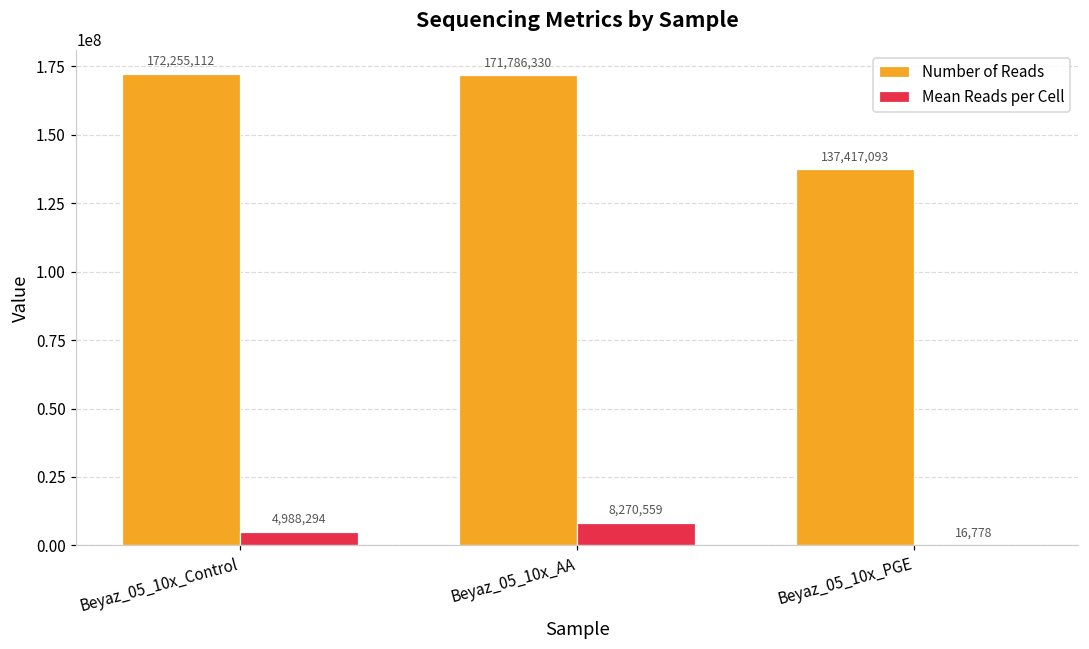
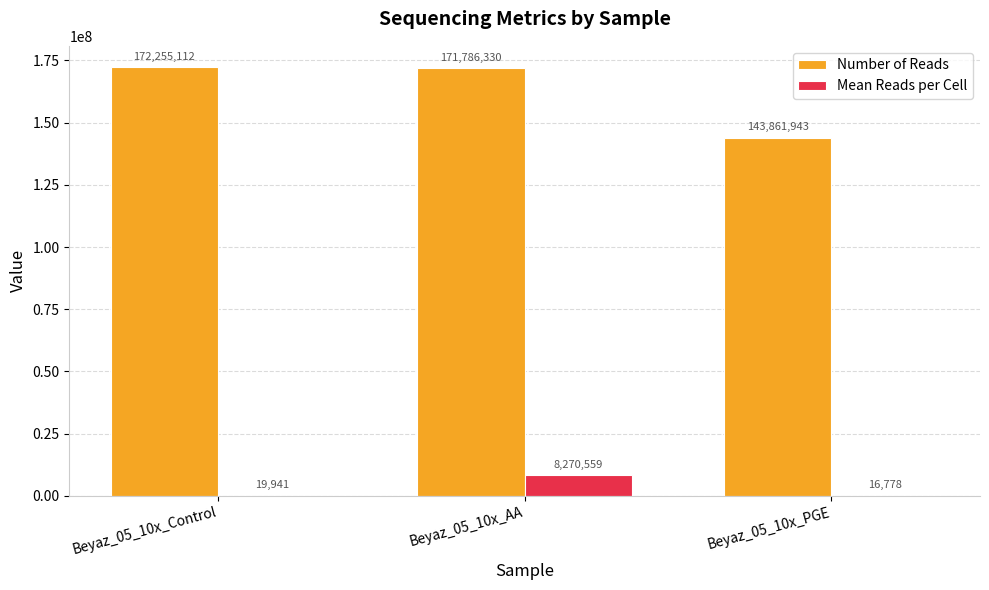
Mean Reads per Cell, Beyaz_05_10x_Control: 4,988,294 -> 19,941
Number of Reads, Beyaz_05_10x_PGE: 137,417,093 -> 143,861,943
